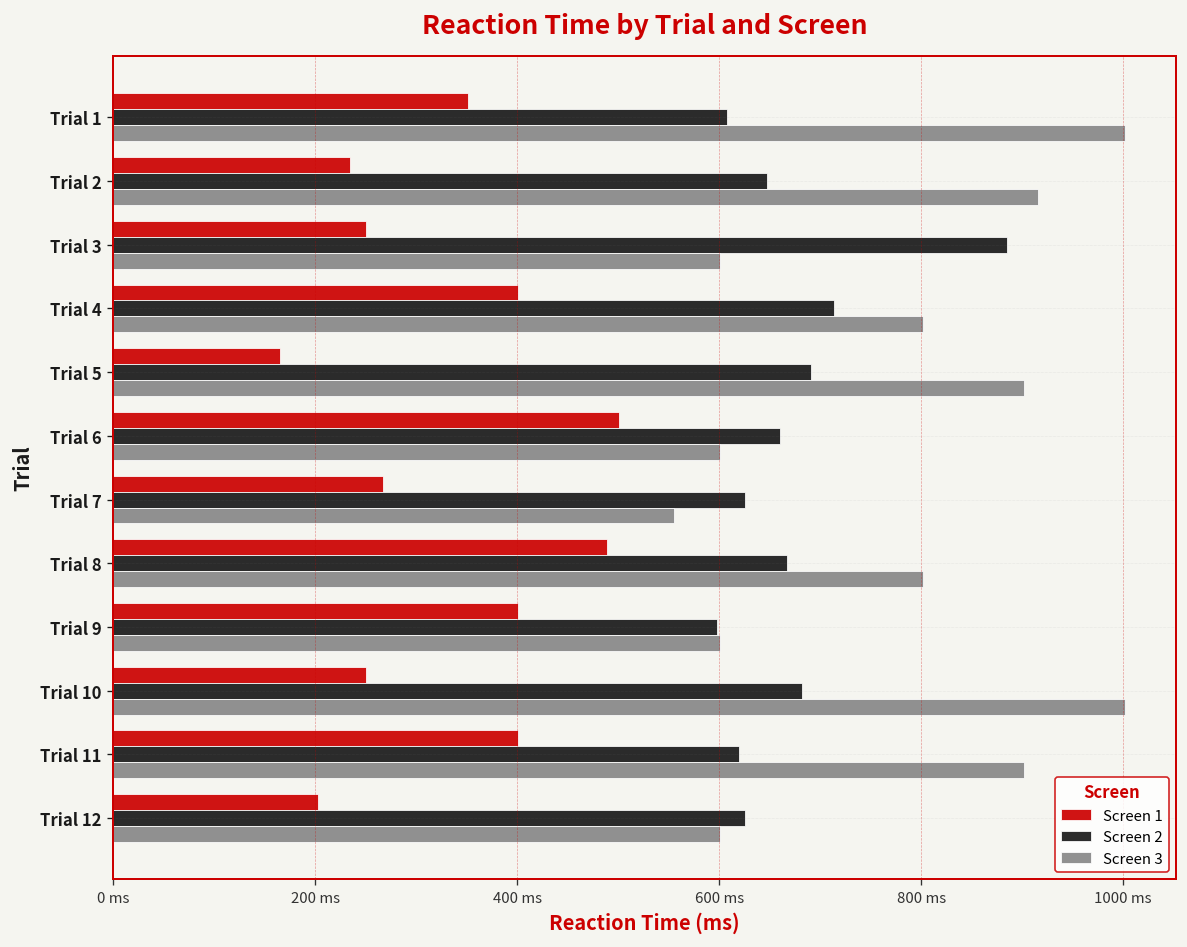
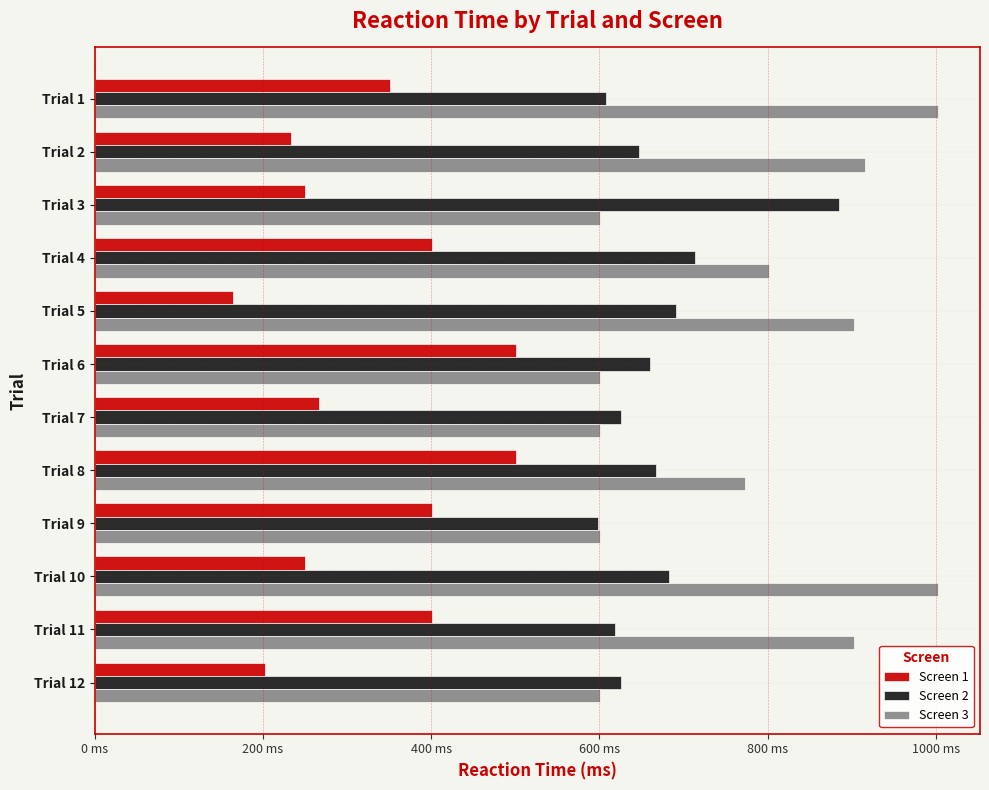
Screen 3, Trial 7: 560 ms -> 600 ms
Screen 1, Trial 8: 490 ms -> 500 ms
Screen 3, Trial 8: 800 ms -> 770 ms
